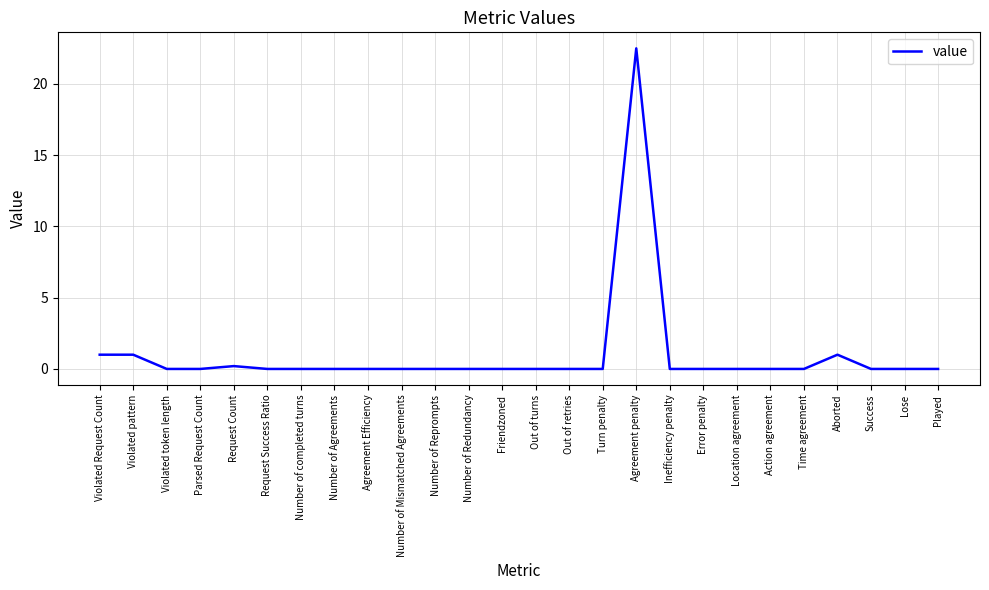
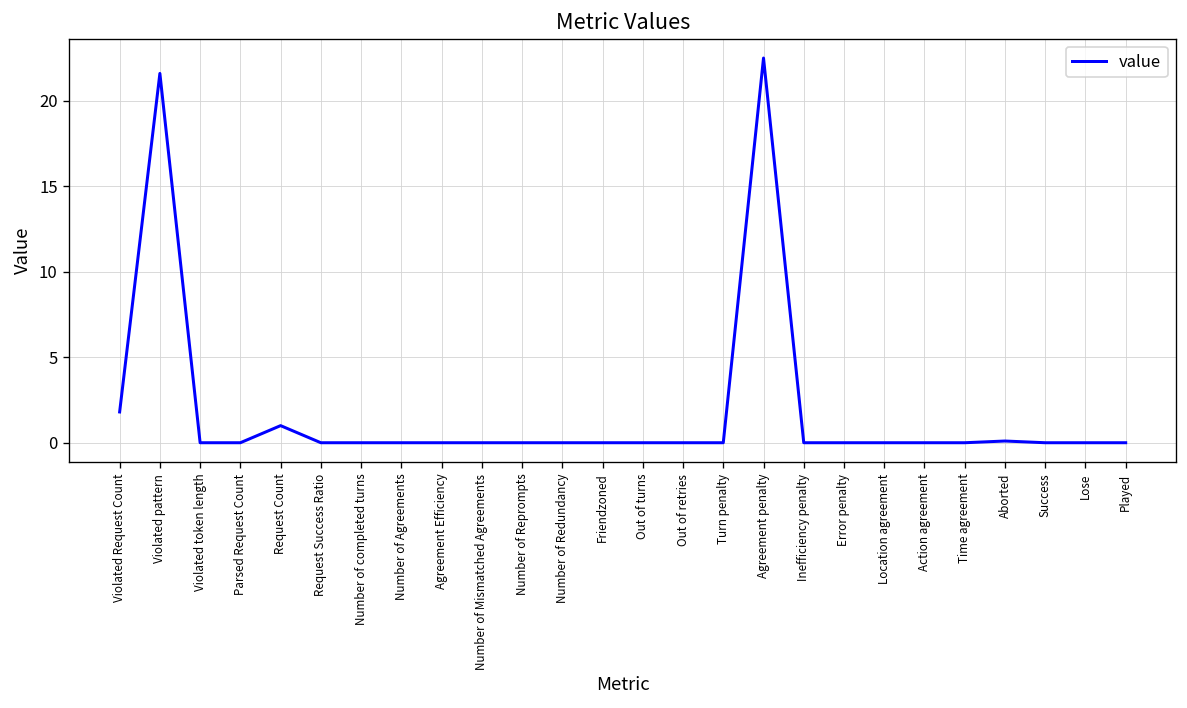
Violated Request Count: 1.0 -> 1.8
Violated pattern: 1.0 -> 21.6
Request Count: 0.2 -> 1.0
Aborted: 1.0 -> 0.1
